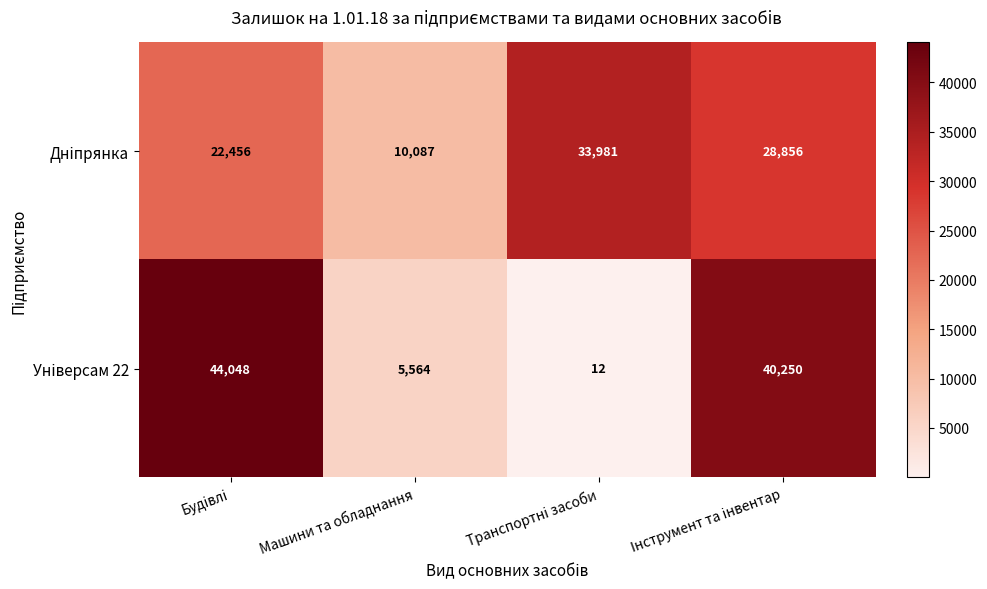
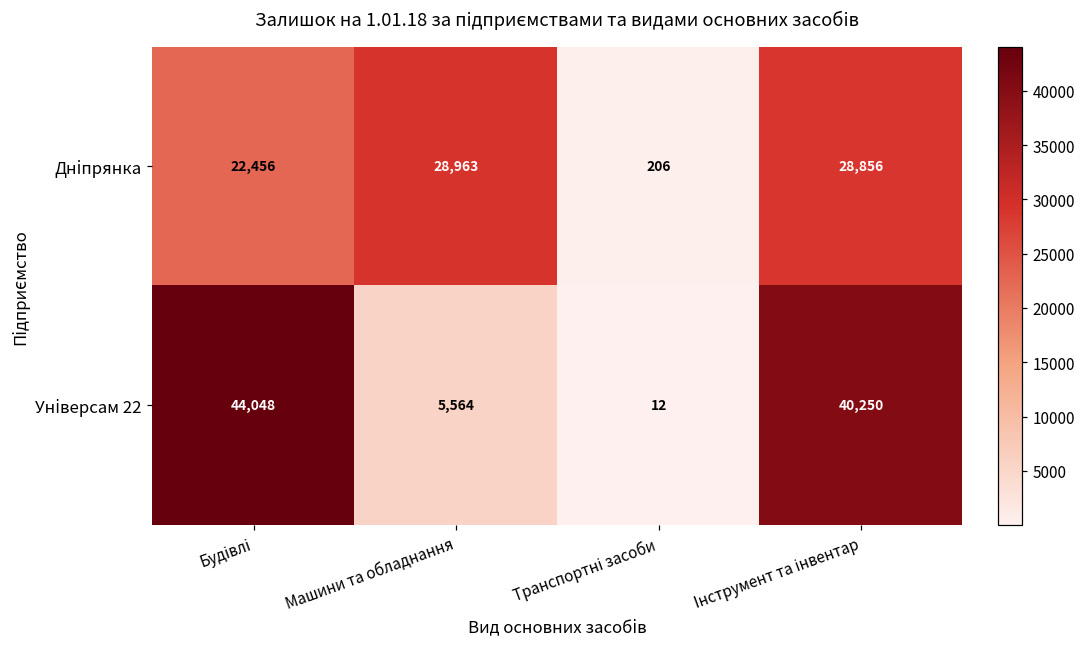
Дніпрянка, Машини та обладнання: 10,087 -> 28,963
Дніпрянка, Транспортні засоби: 33,981 -> 206
